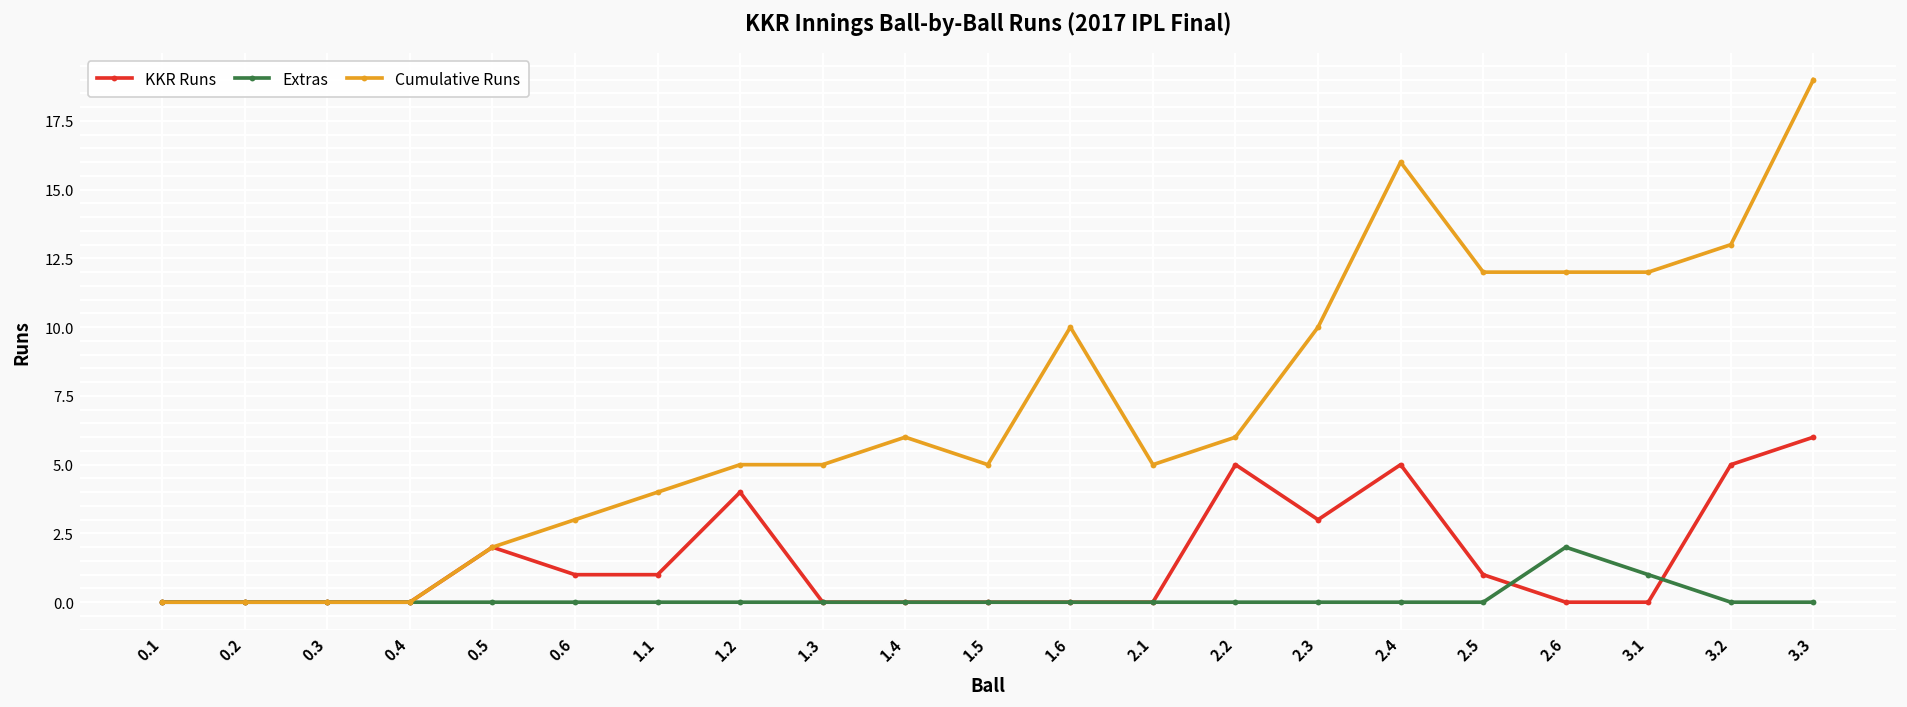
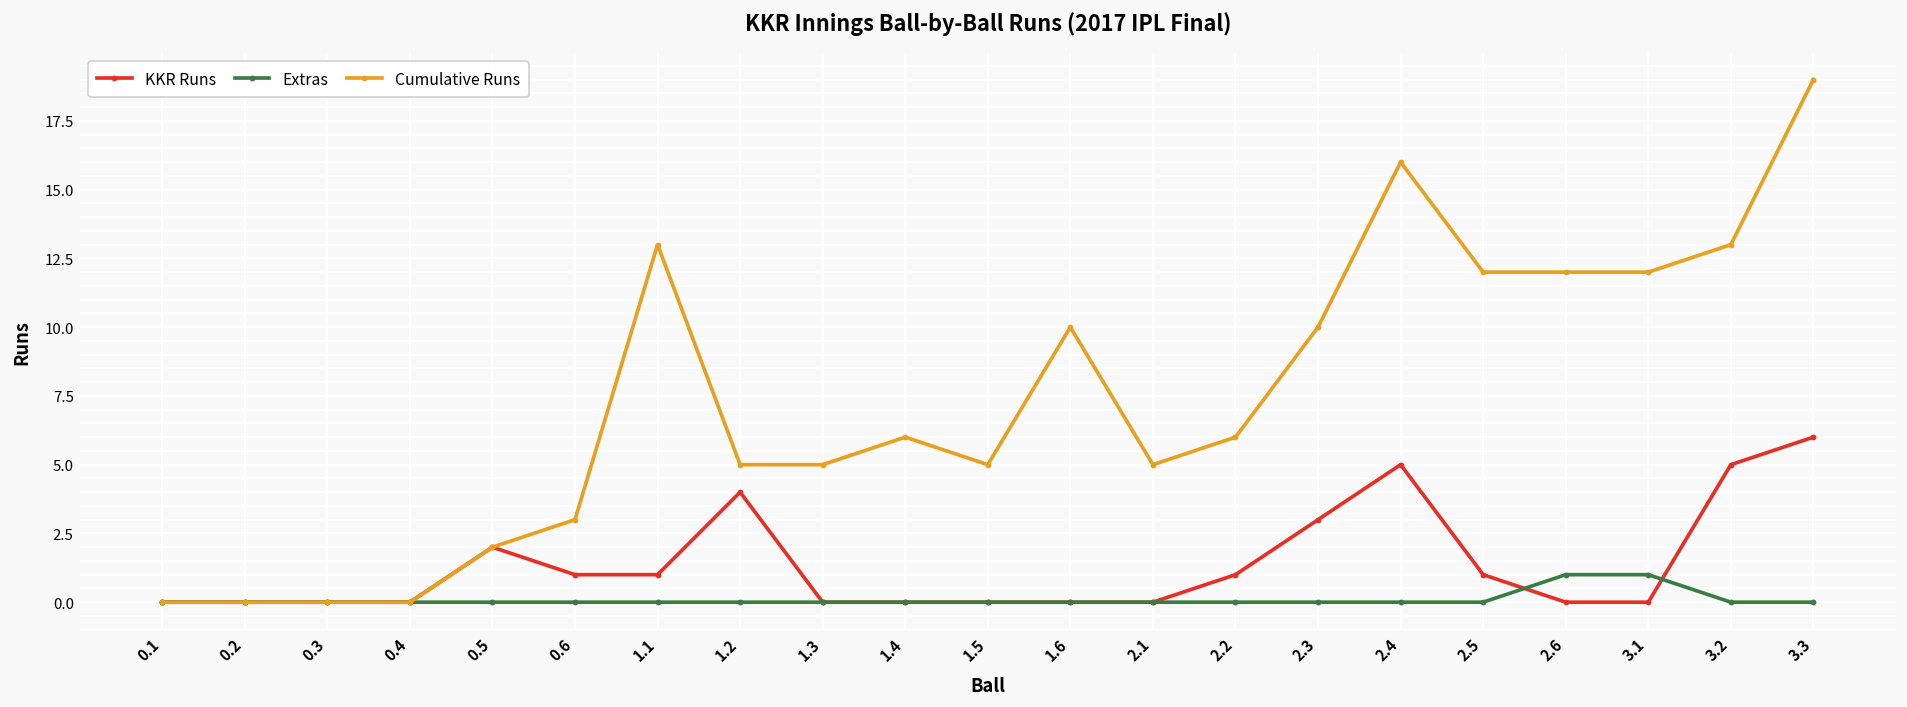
Cumulative Runs, 1.1: 4 -> 13
KKR Runs, 2.2: 5 -> 1
Extras, 2.6: 2 -> 1
